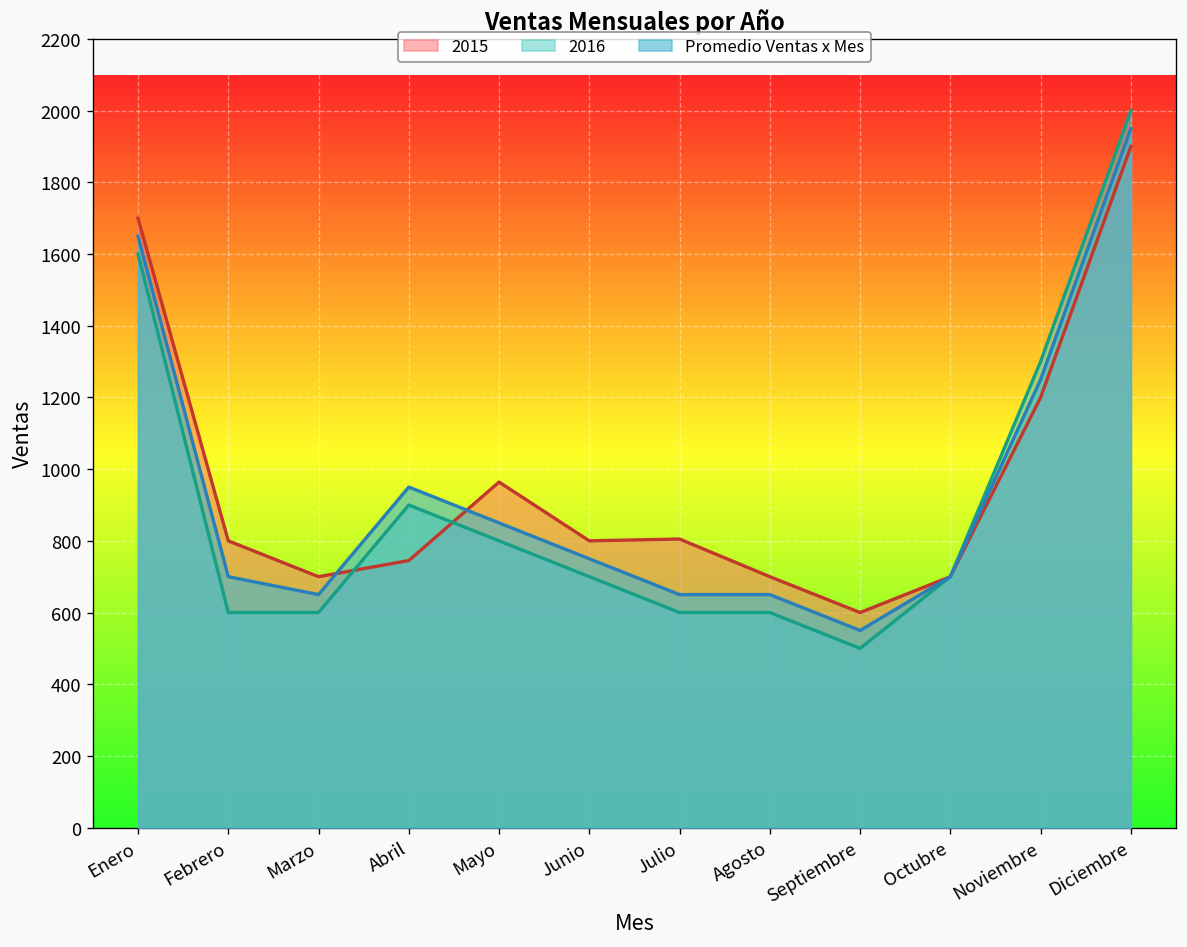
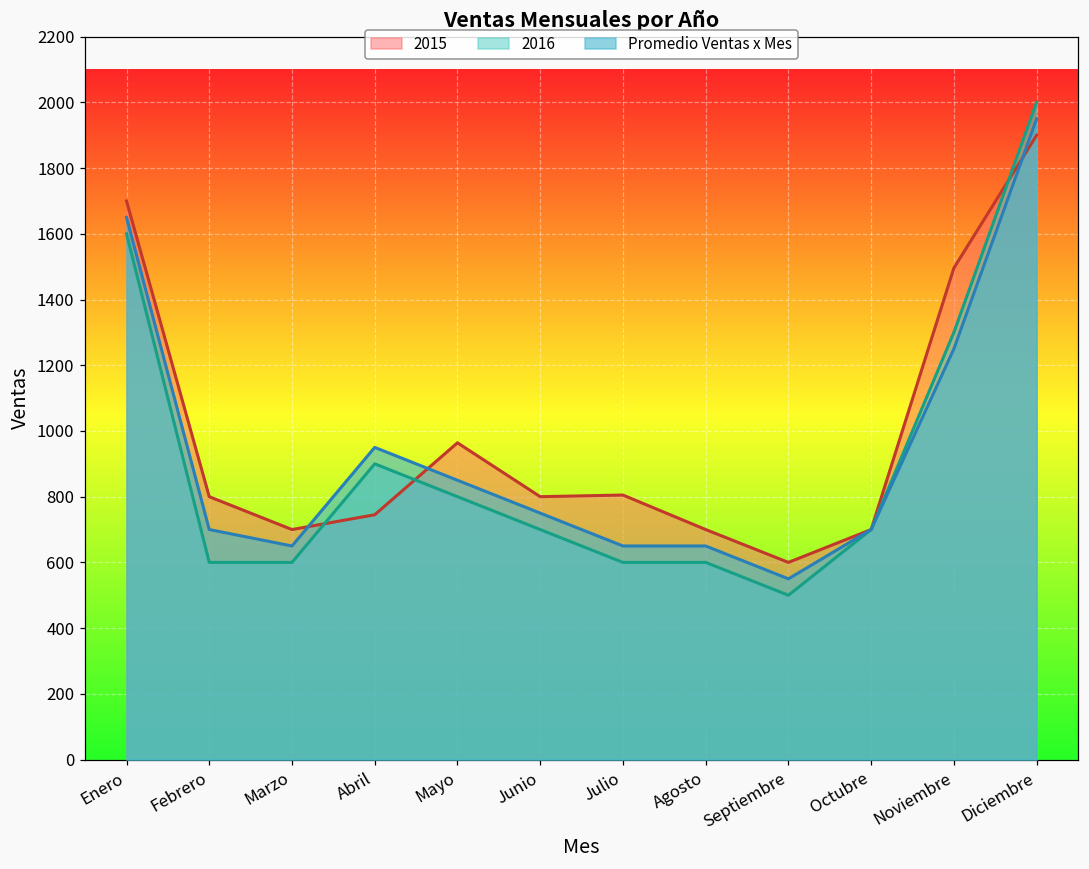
2015, Noviembre: 1200 -> 1500
